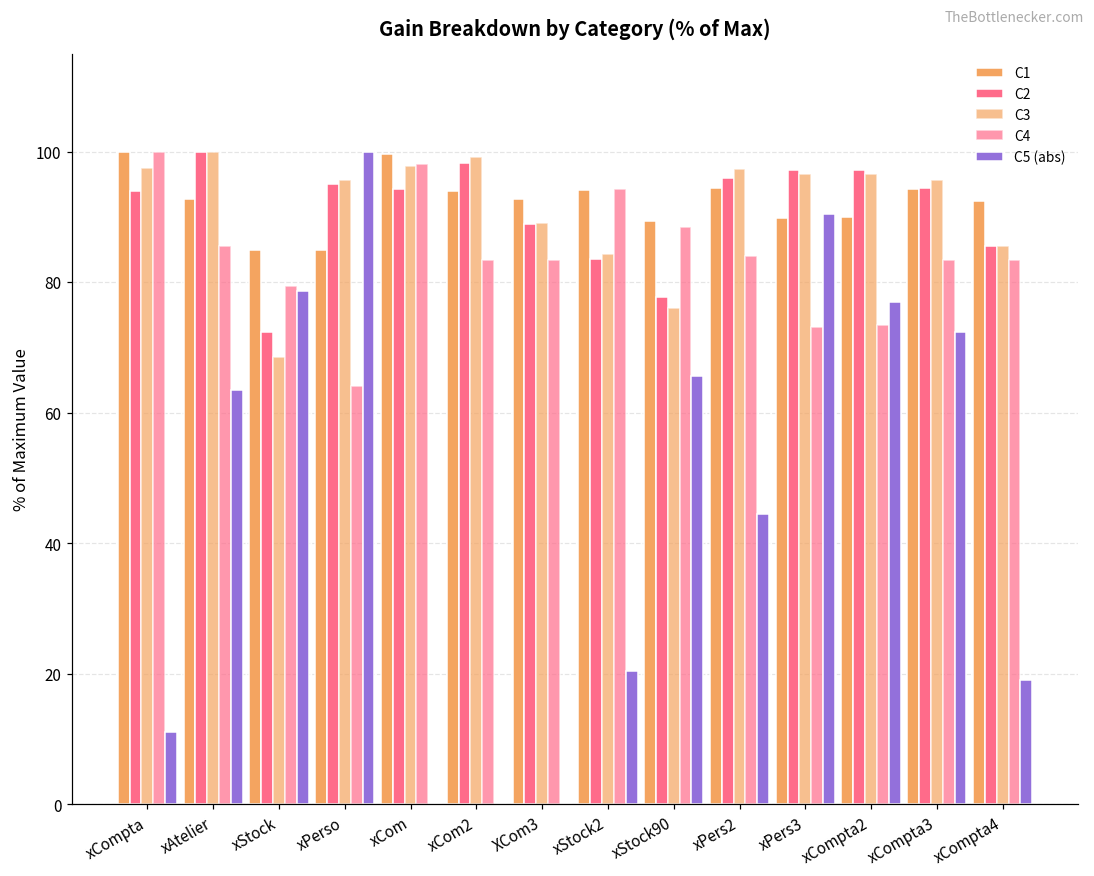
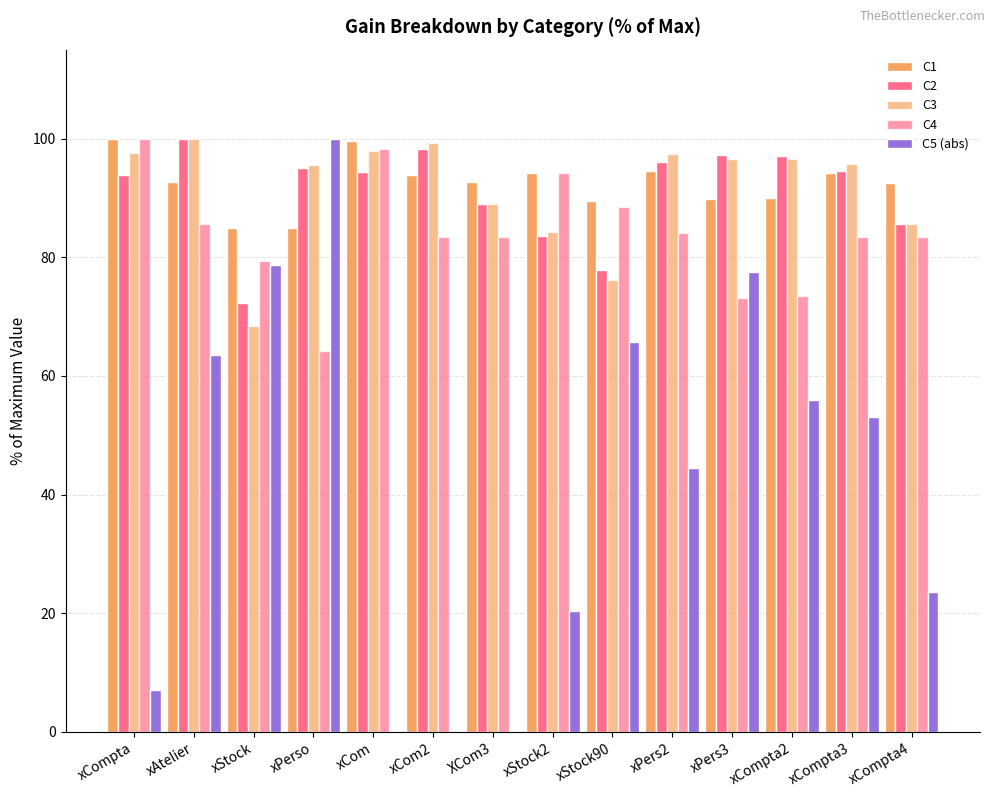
C5 (abs), xCompta: 11 -> 7
C5 (abs), xPers3: 90 -> 78
C5 (abs), xCompta2: 77 -> 56
C5 (abs), xCompta3: 72 -> 53
C5 (abs), xCompta4: 19 -> 24
